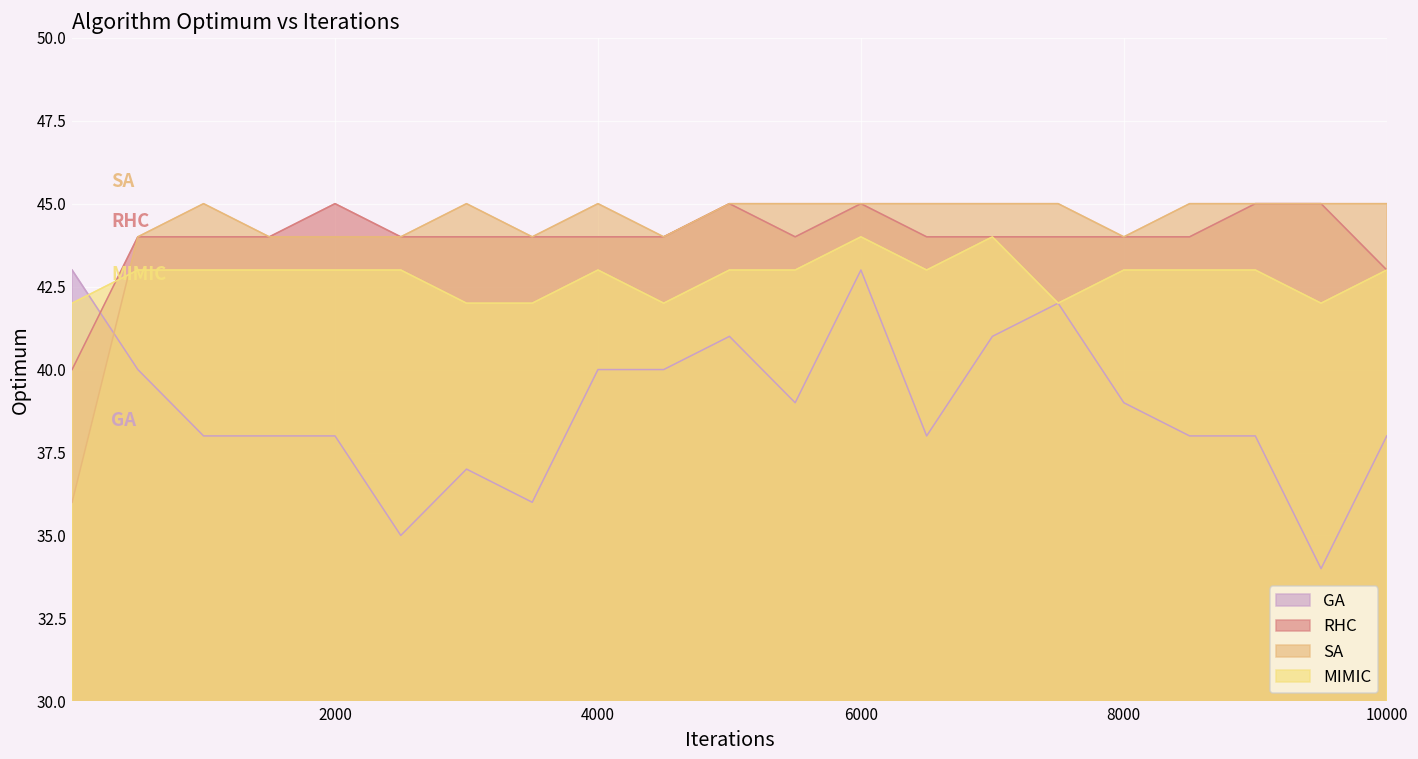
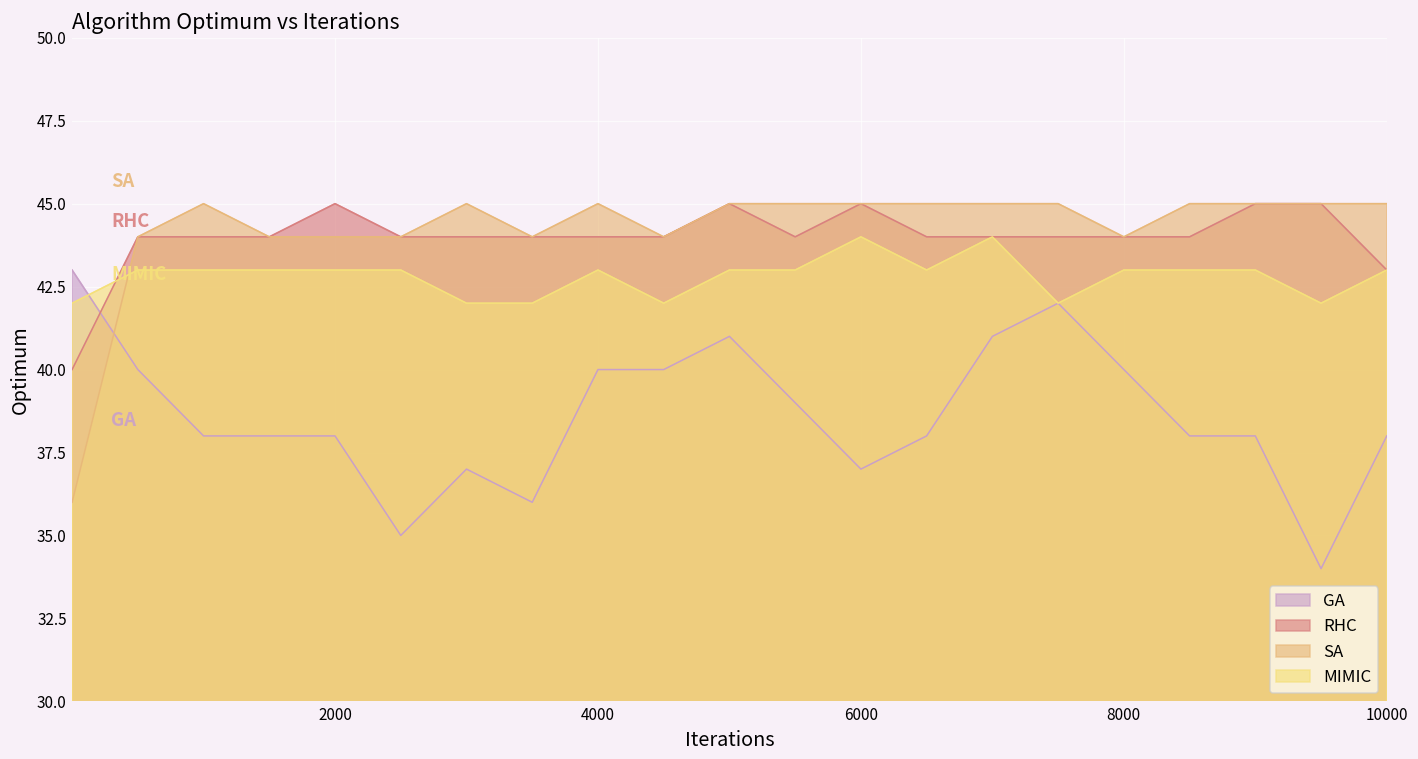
GA, 6000: 43 -> 37
GA, 8000: 39 -> 40
